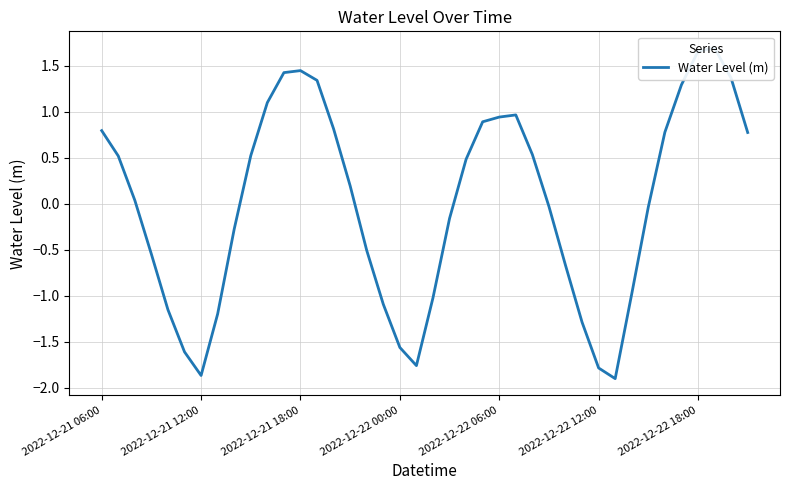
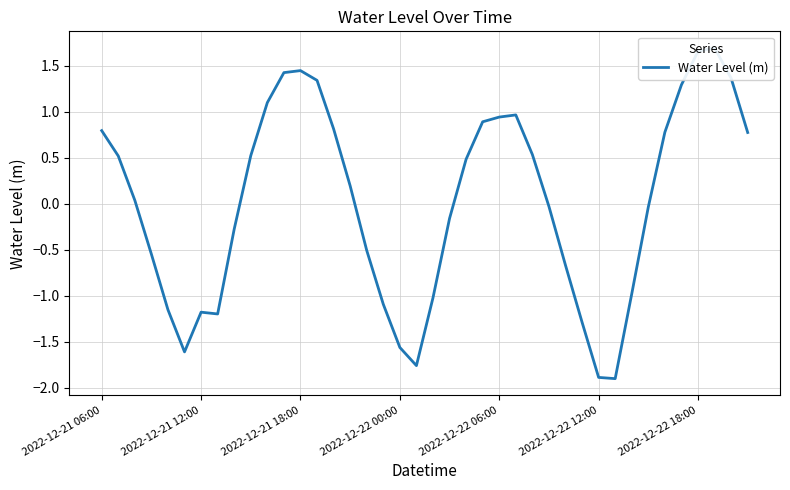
2022-12-21 12:00: -1.9 -> -1.2
2022-12-22 12:00: -1.8 -> -1.9
